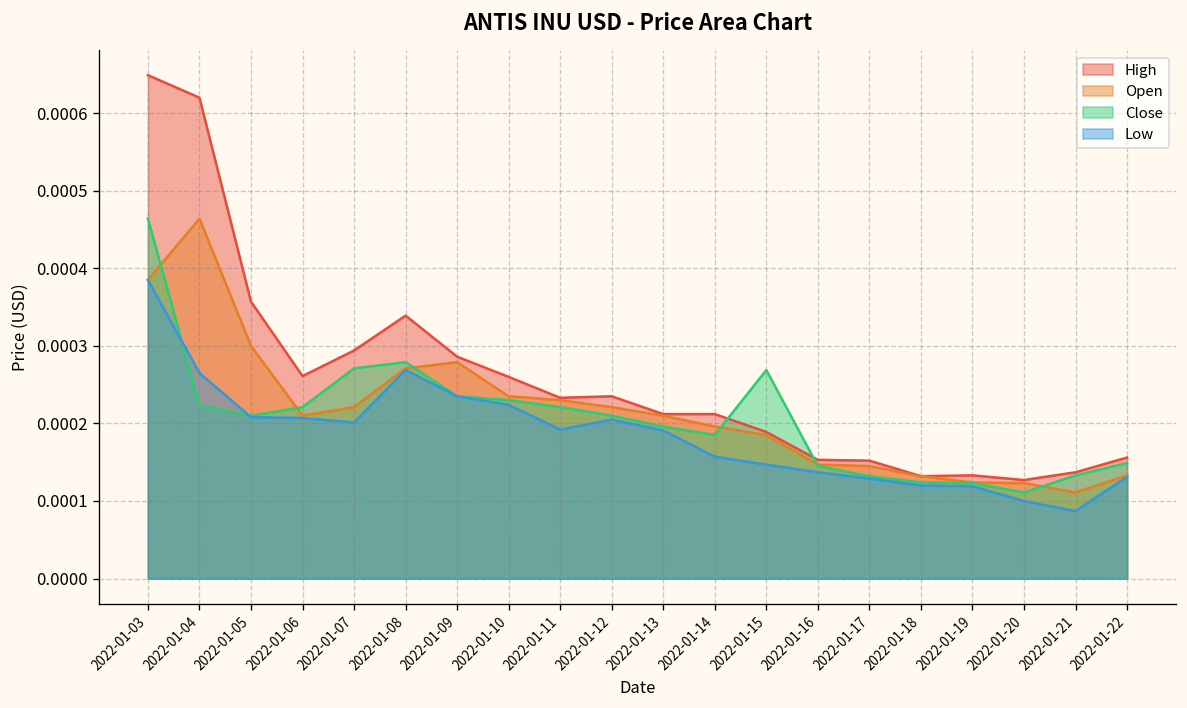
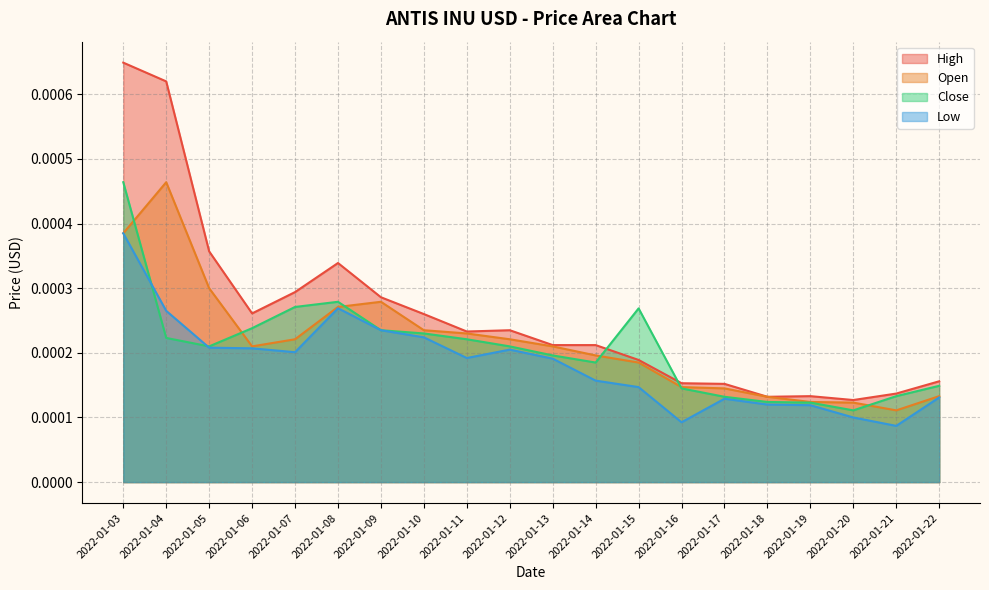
Close, 2022-01-06: 0.00022 -> 0.00024
Low, 2022-01-16: 0.00014 -> 0.00009
